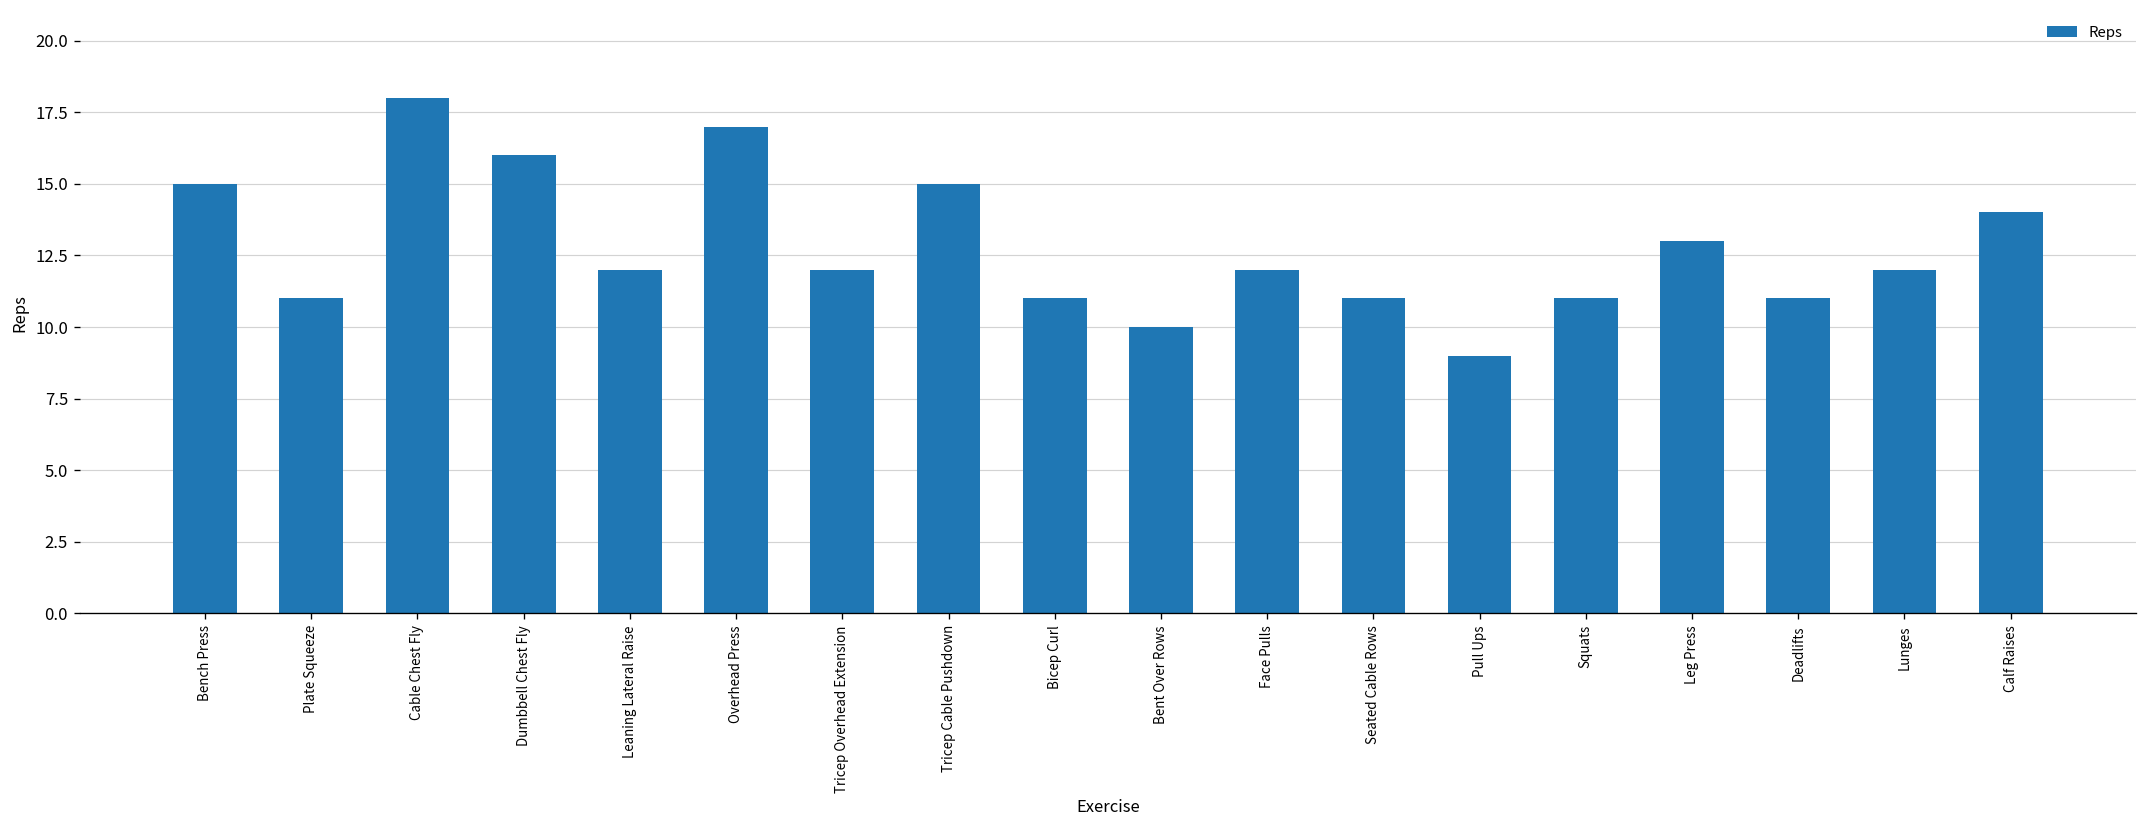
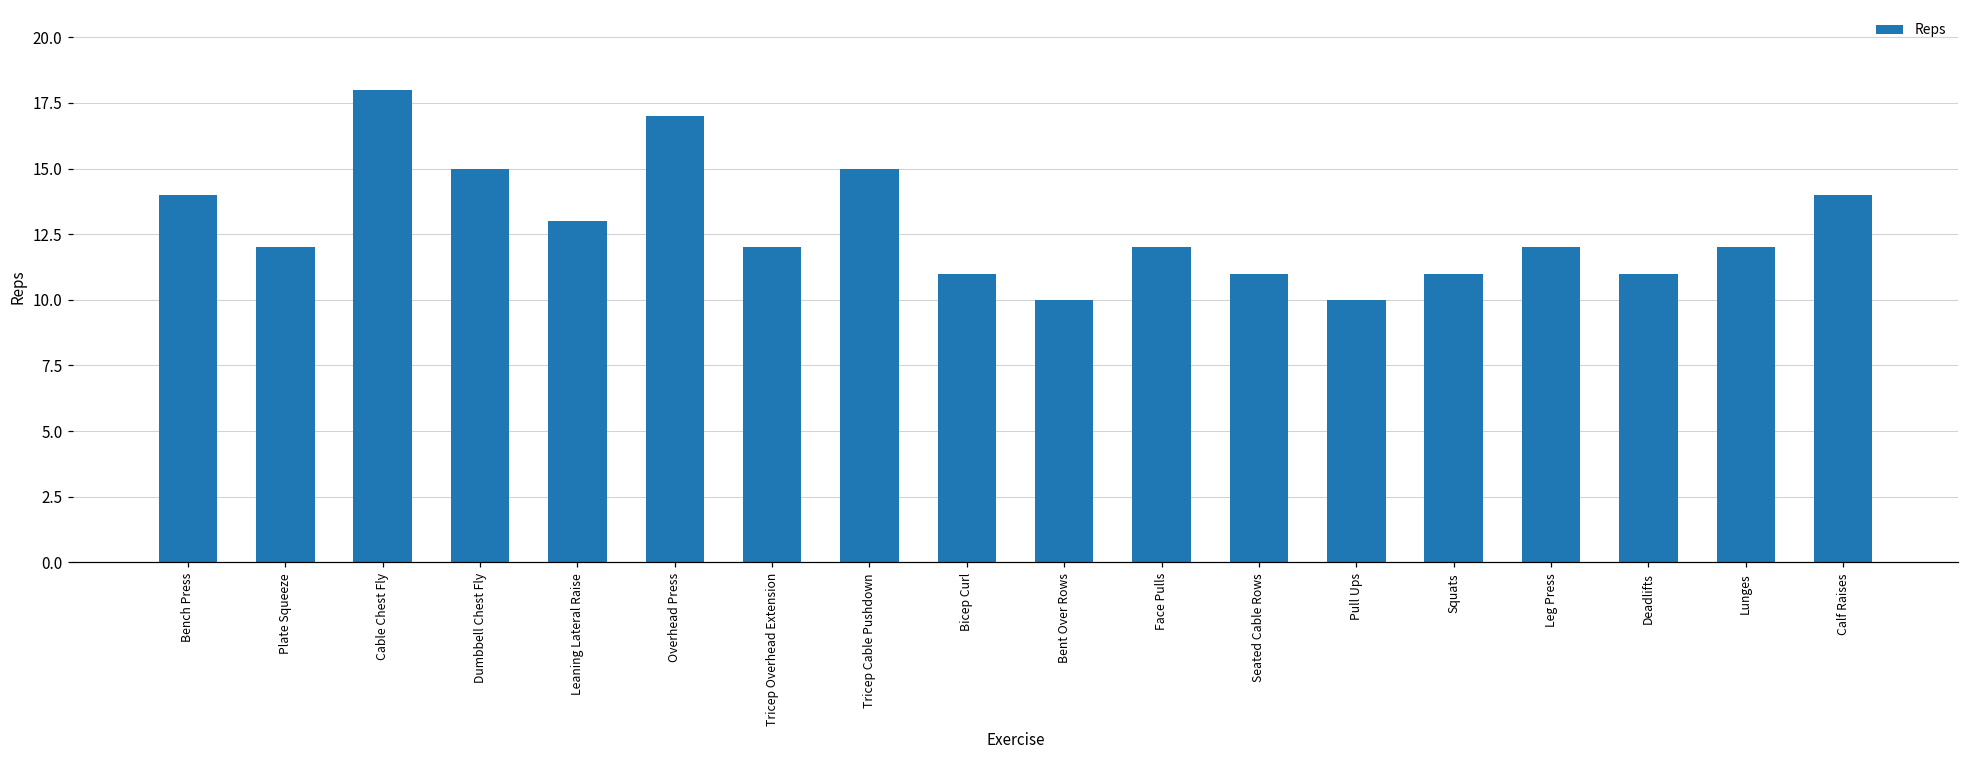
Bench Press: 15 -> 14
Plate Squeeze: 11 -> 12
Dumbbell Chest Fly: 16 -> 15
Leaning Lateral Raise: 12 -> 13
Pull Ups: 9 -> 10
Leg Press: 13 -> 12
